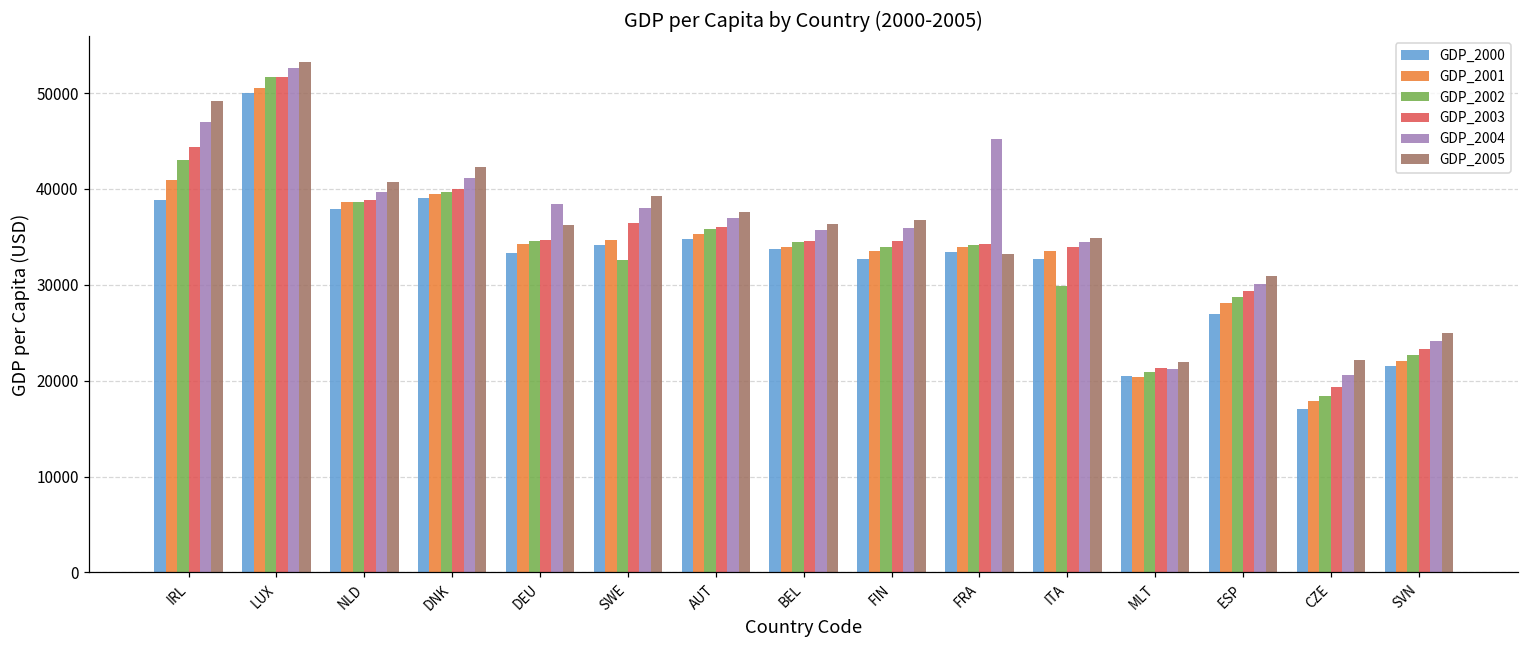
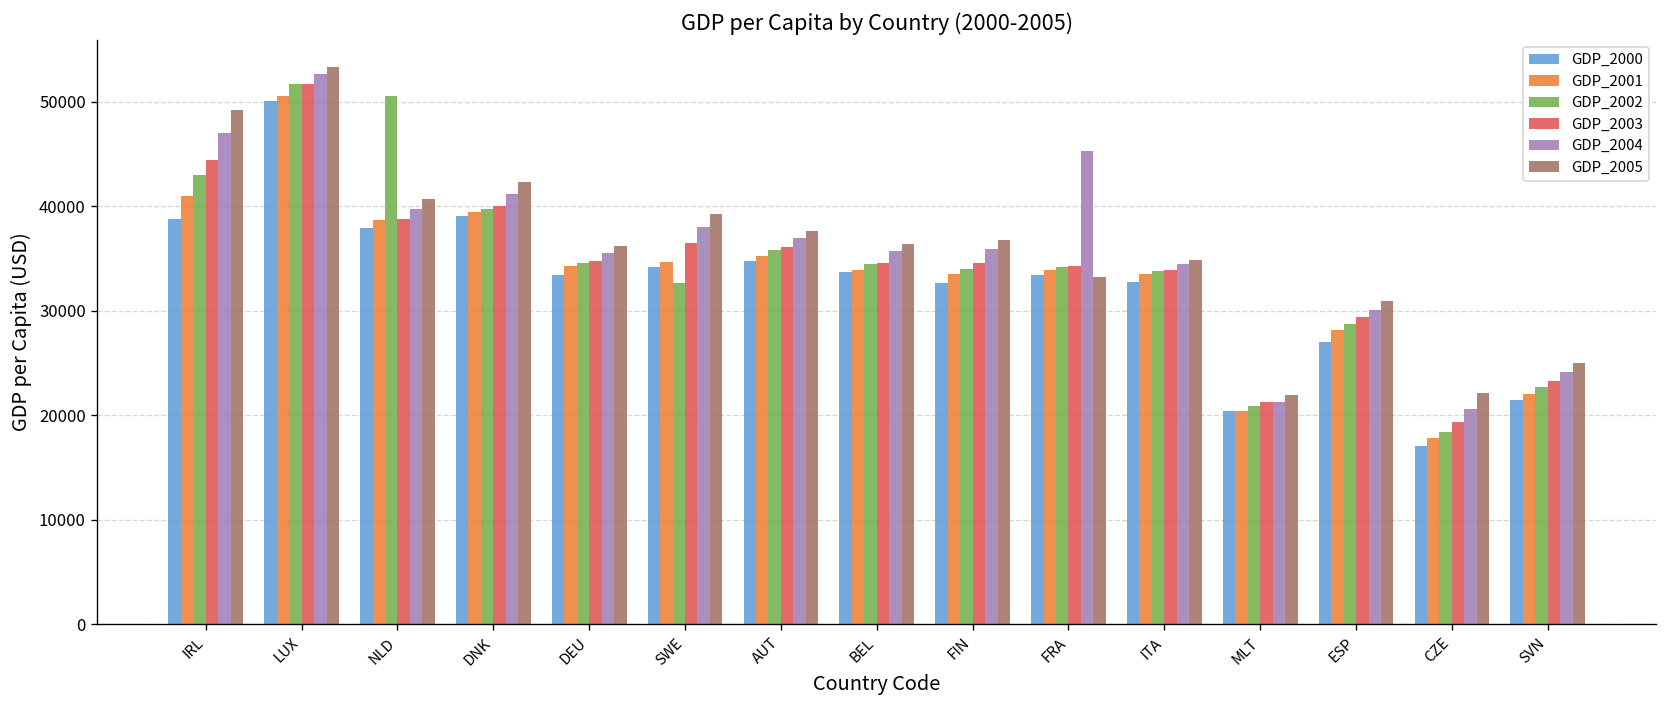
GDP_2002, NLD: 39000 -> 51000
GDP_2004, DEU: 38000 -> 36000
GDP_2002, ITA: 30000 -> 34000
